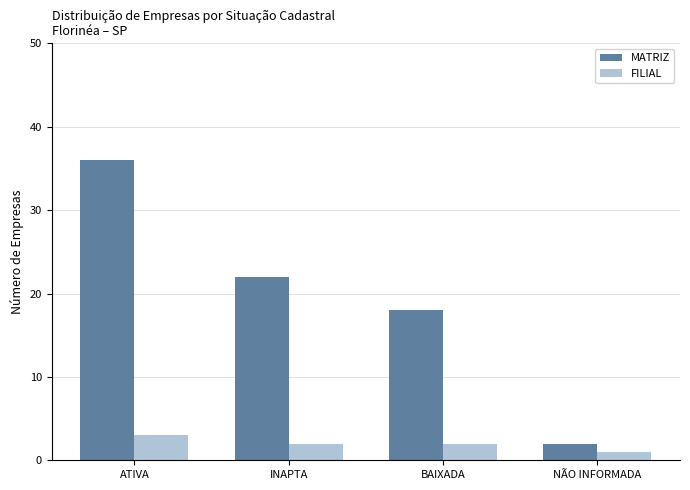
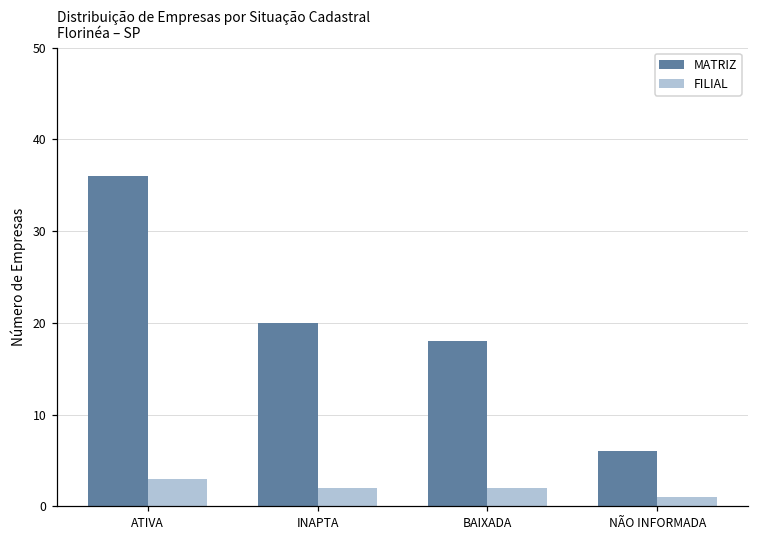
MATRIZ, INAPTA: 22 -> 20
MATRIZ, NÃO INFORMADA: 2 -> 6
